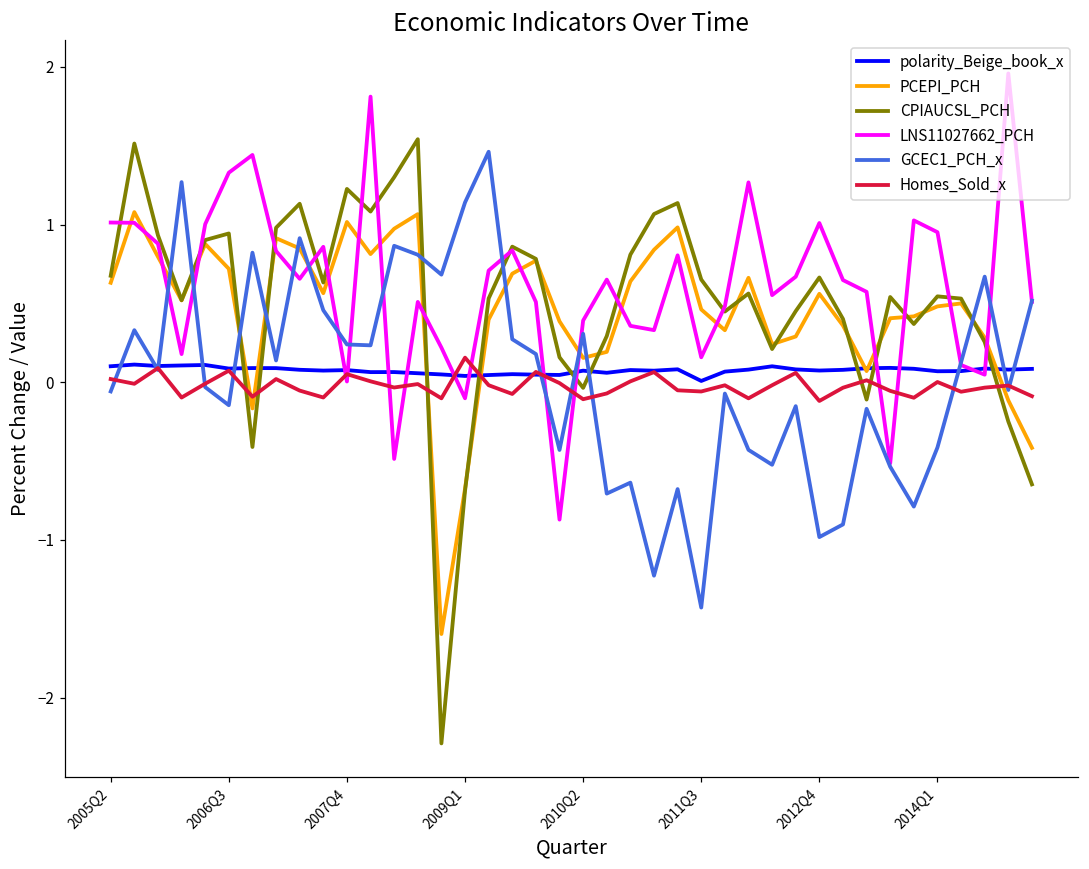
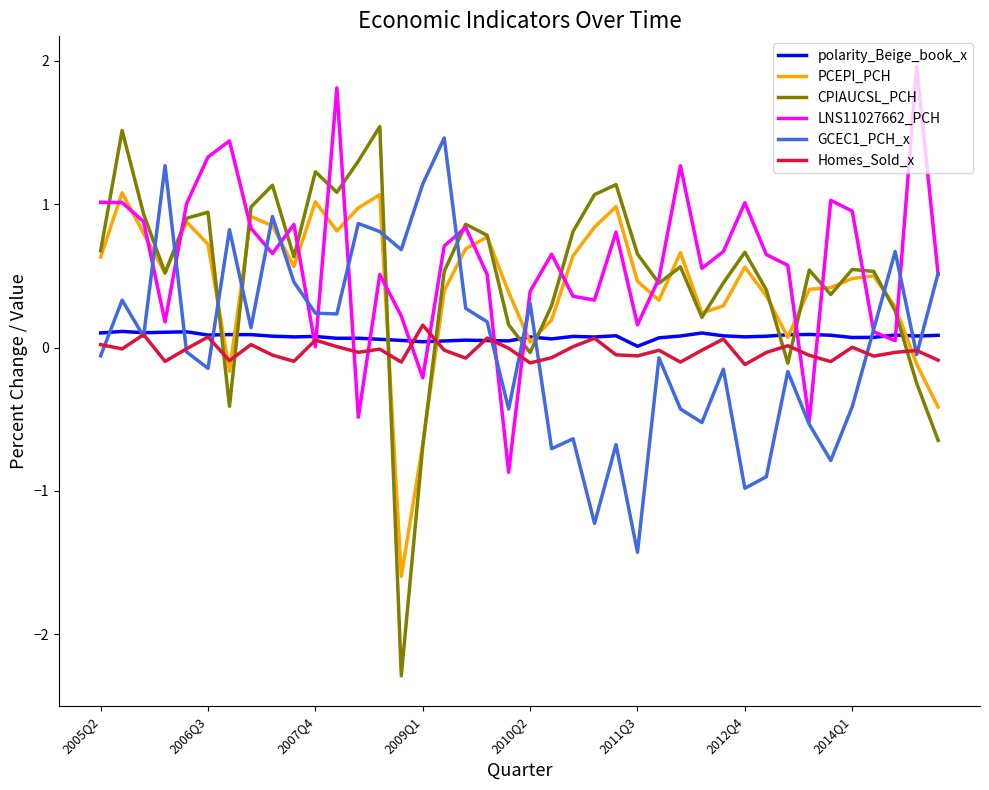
LNS11027662_PCH, 2009Q1: -0.10 -> -0.21
PCEPI_PCH, 2010Q2: 0.15 -> 0.04
